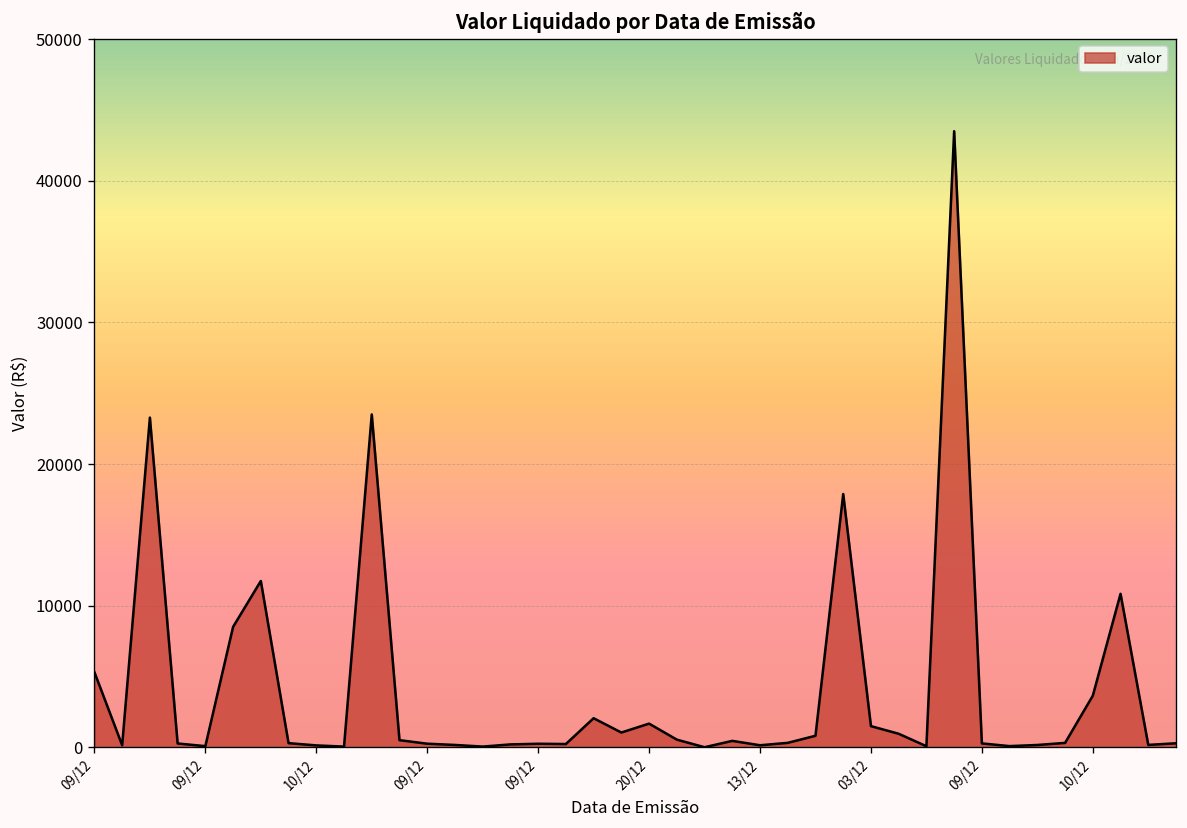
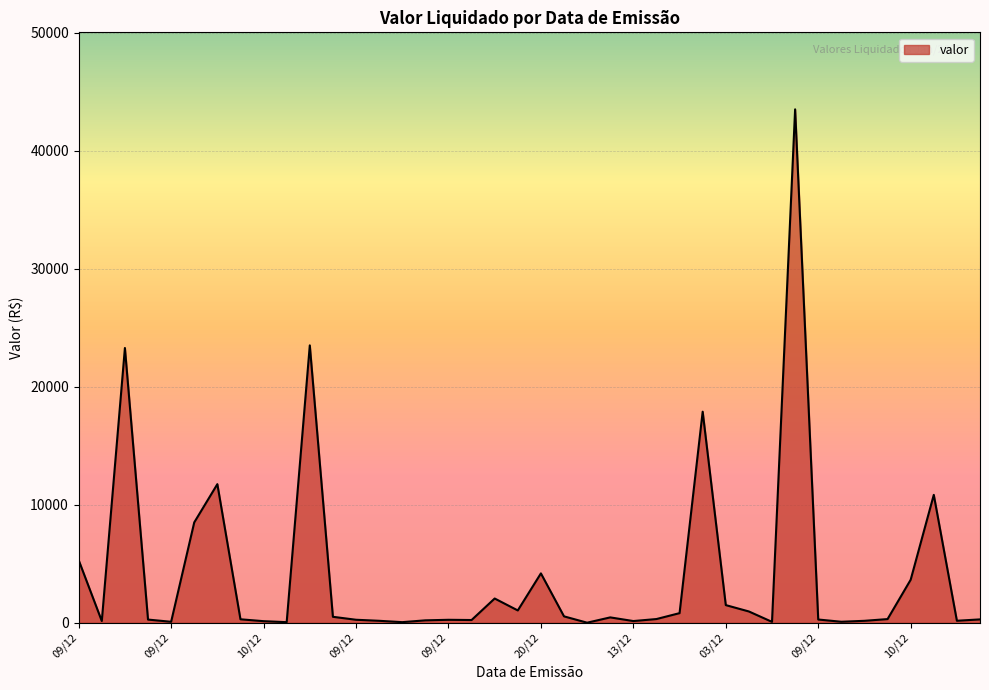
20/12: 1700 -> 4200
